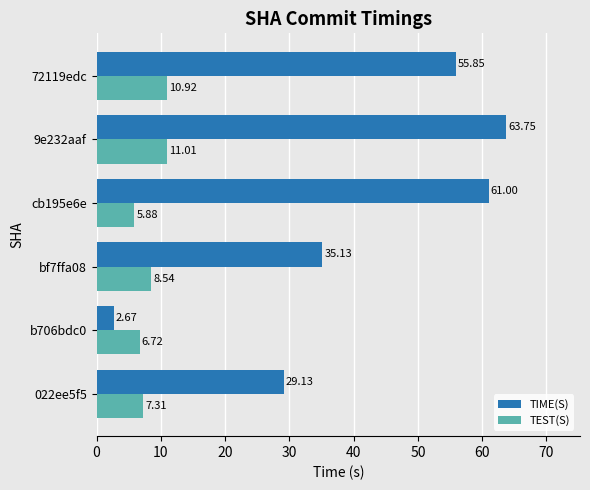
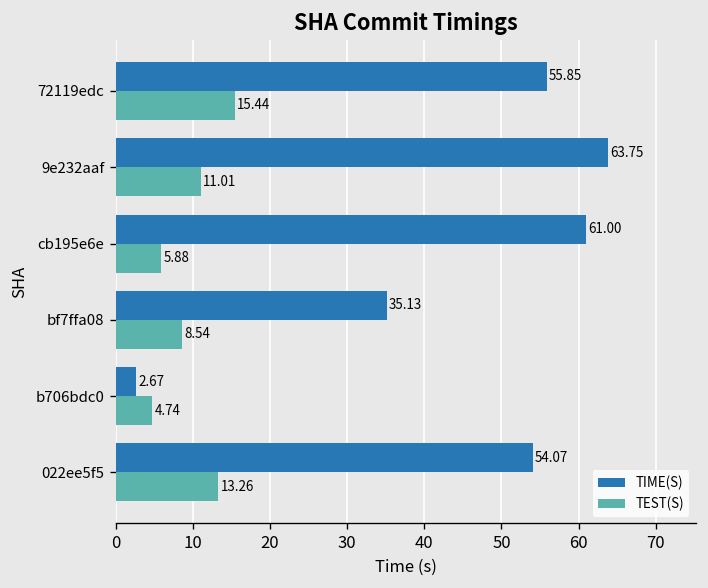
TEST(S), 72119edc: 10.92 -> 15.44
TEST(S), b706bdc0: 6.72 -> 4.74
TIME(S), 022ee5f5: 29.13 -> 54.07
TEST(S), 022ee5f5: 7.31 -> 13.26
